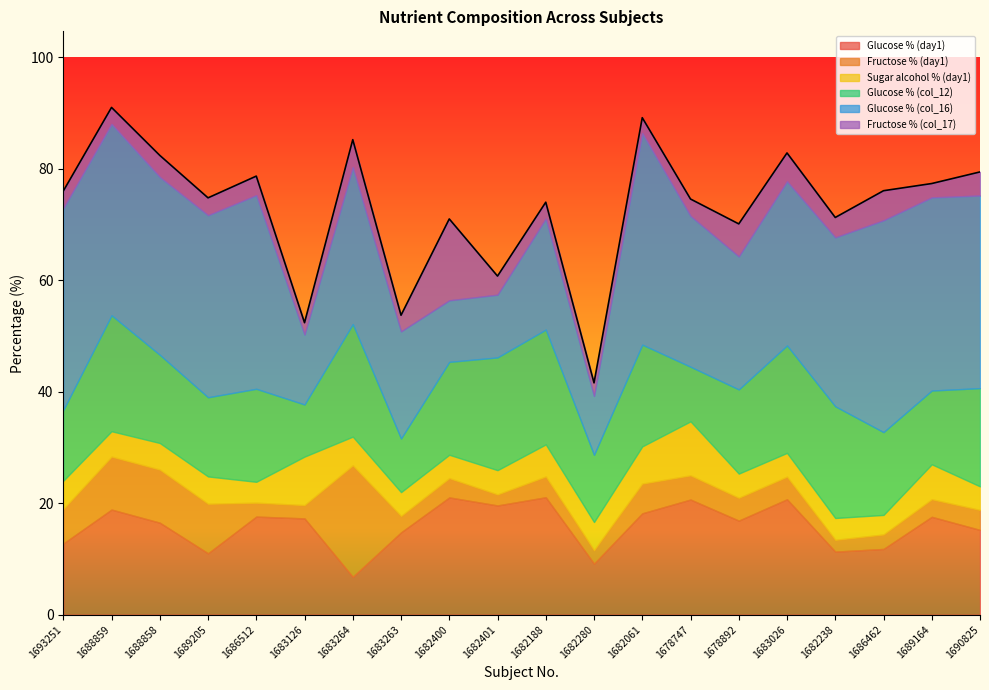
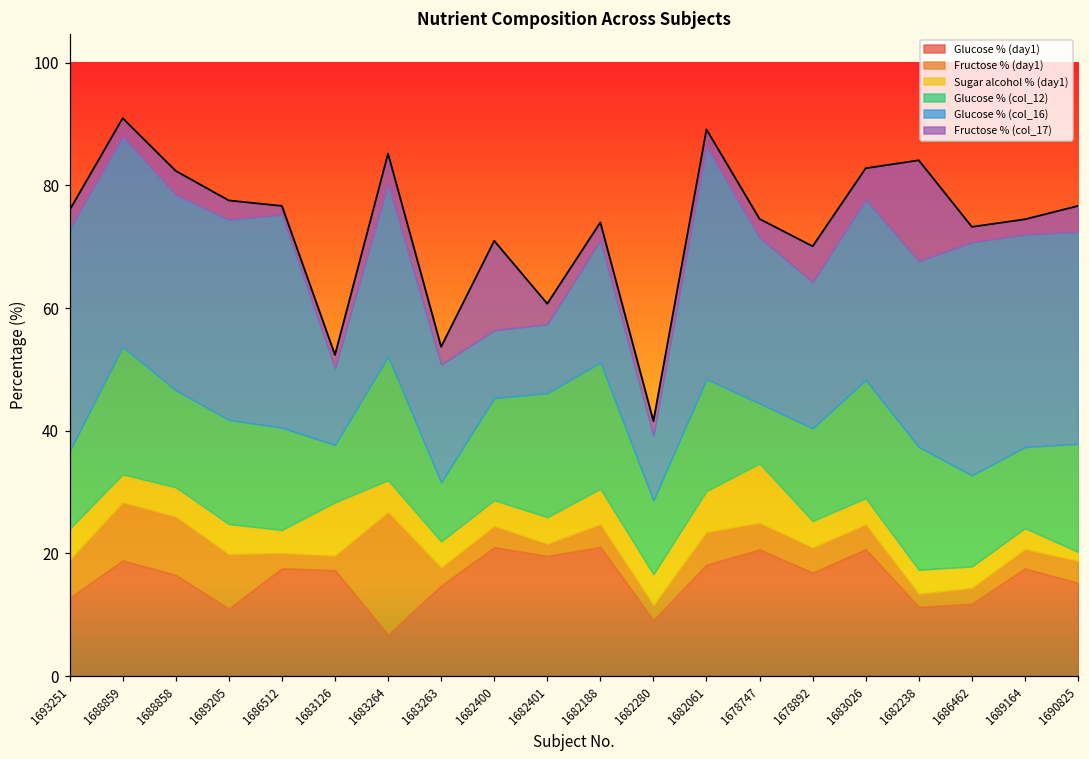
Glucose % (col_12), 1689205: 14 -> 17
Fructose % (col_17), 1686512: 3 -> 1
Fructose % (col_17), 1682238: 4 -> 16
Fructose % (col_17), 1686462: 5 -> 3
Sugar alcohol % (day1), 1689164: 6 -> 3
Sugar alcohol % (day1), 1690825: 4 -> 1
